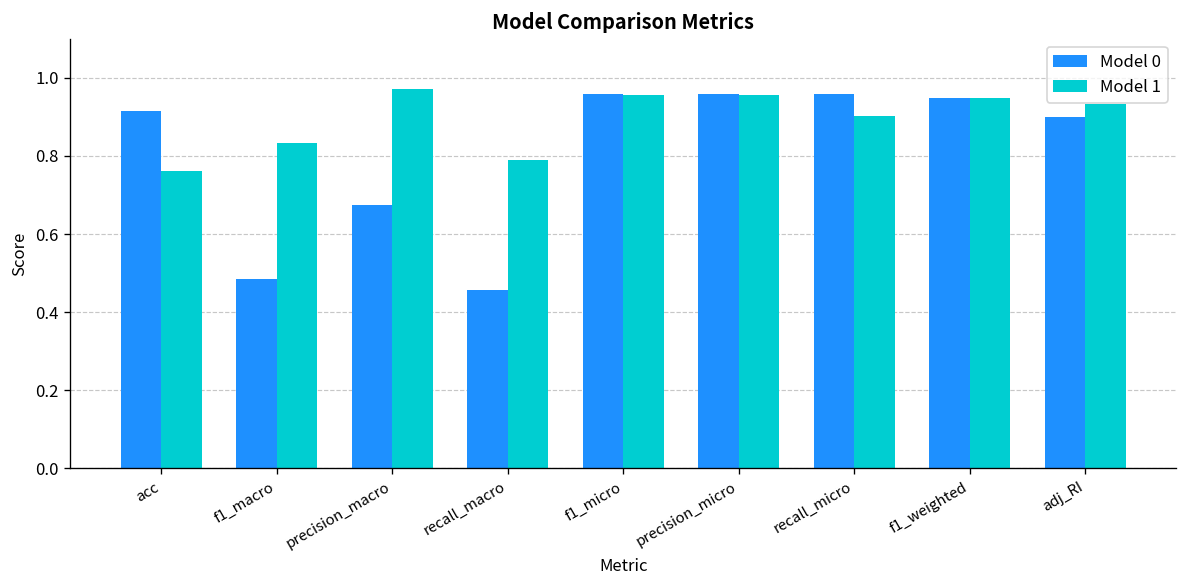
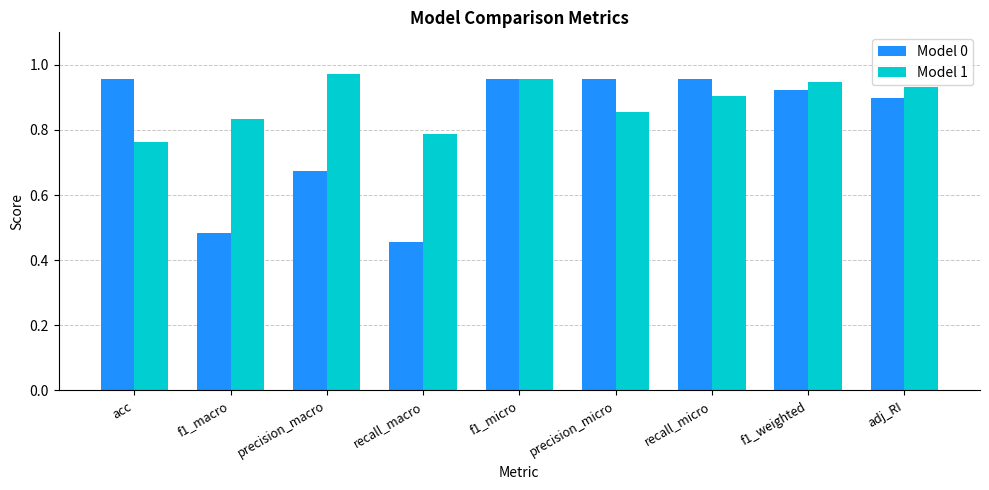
Model 0, acc: 0.91 -> 0.96
Model 1, precision_micro: 0.96 -> 0.85
Model 0, f1_weighted: 0.95 -> 0.92
